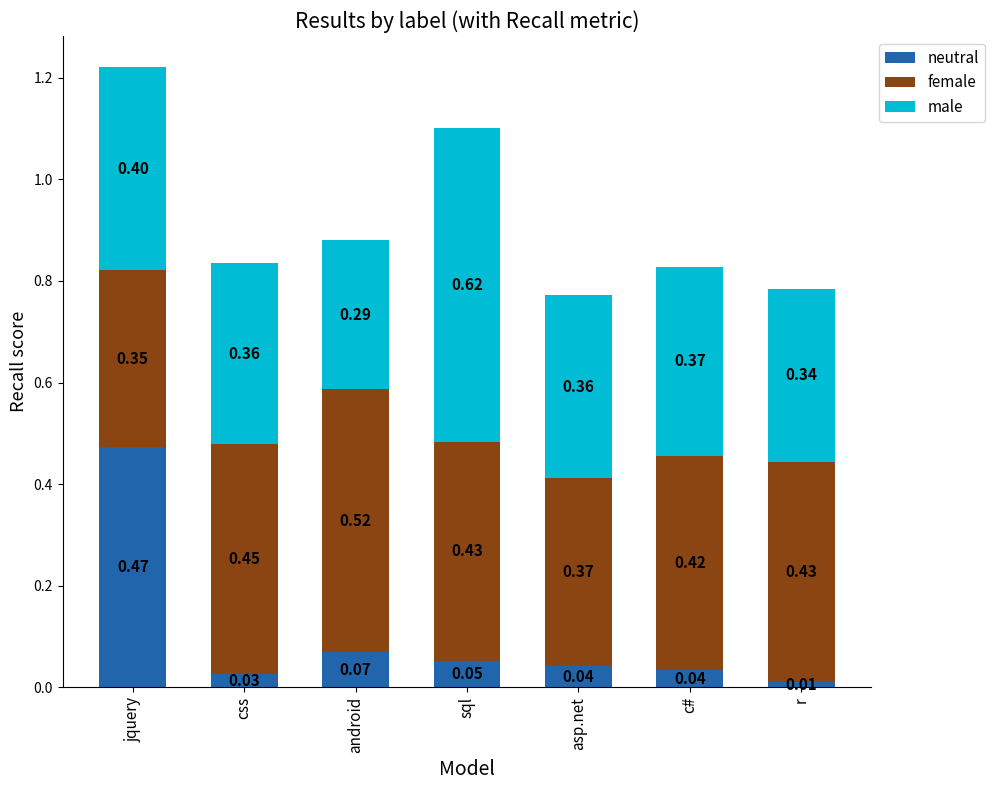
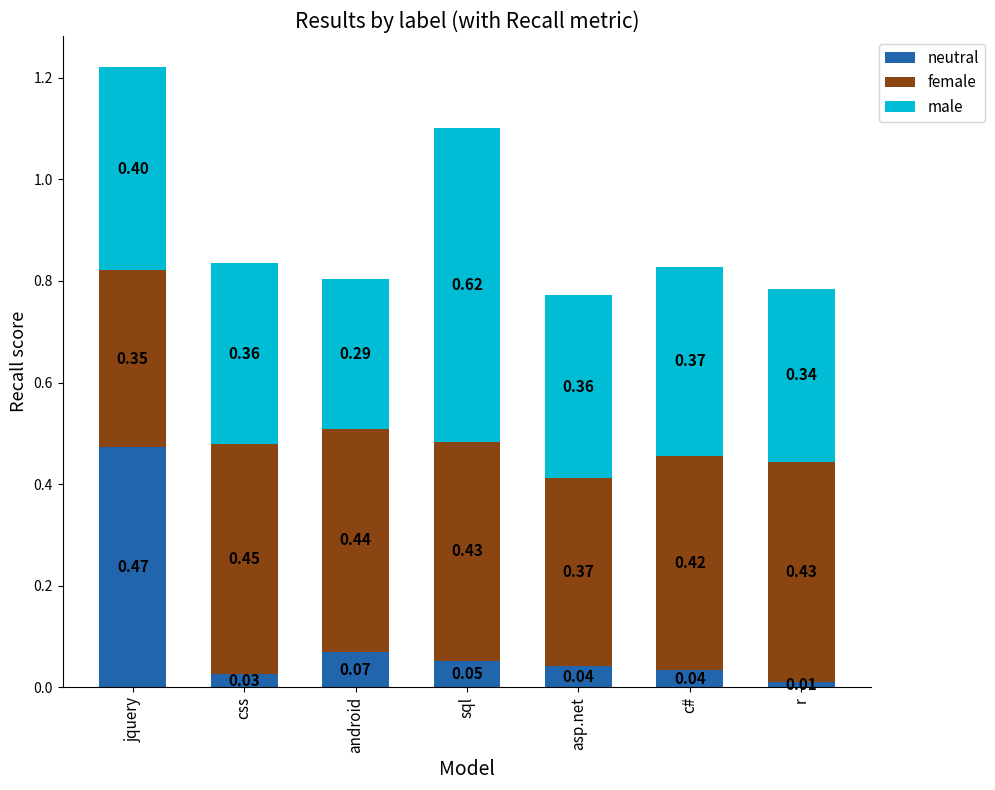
female, android: 0.52 -> 0.44
